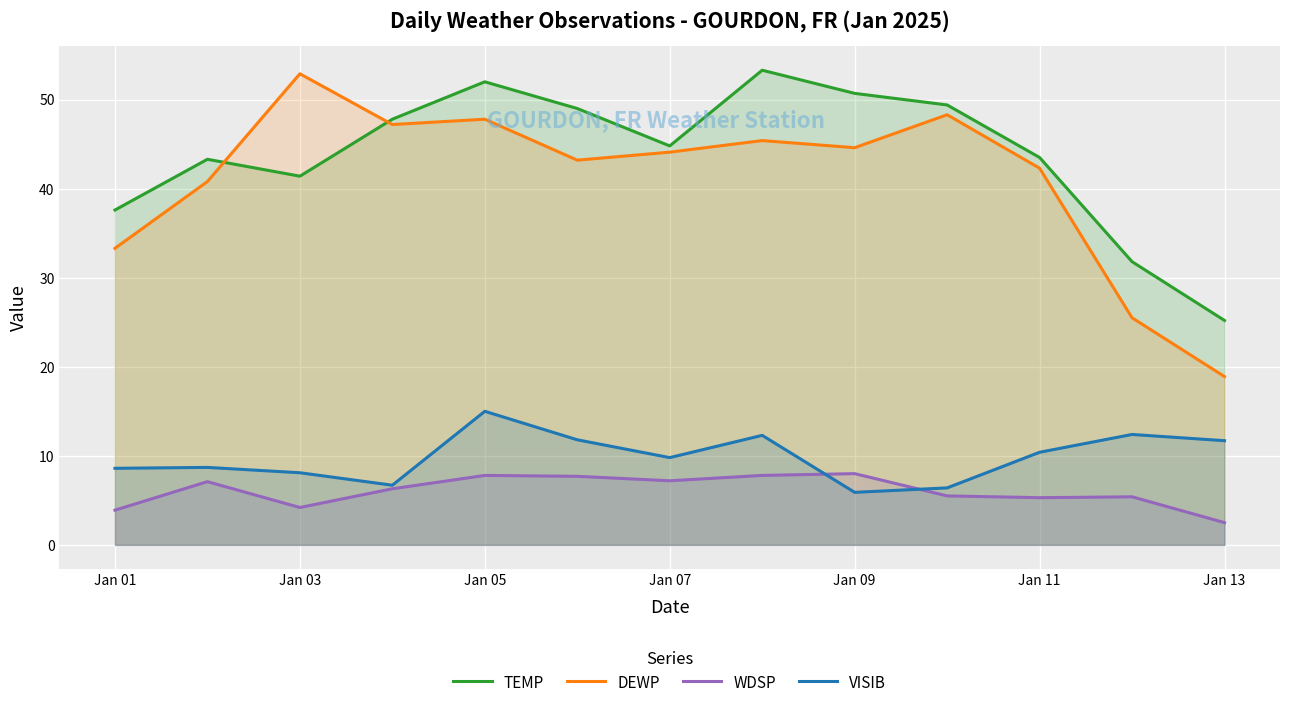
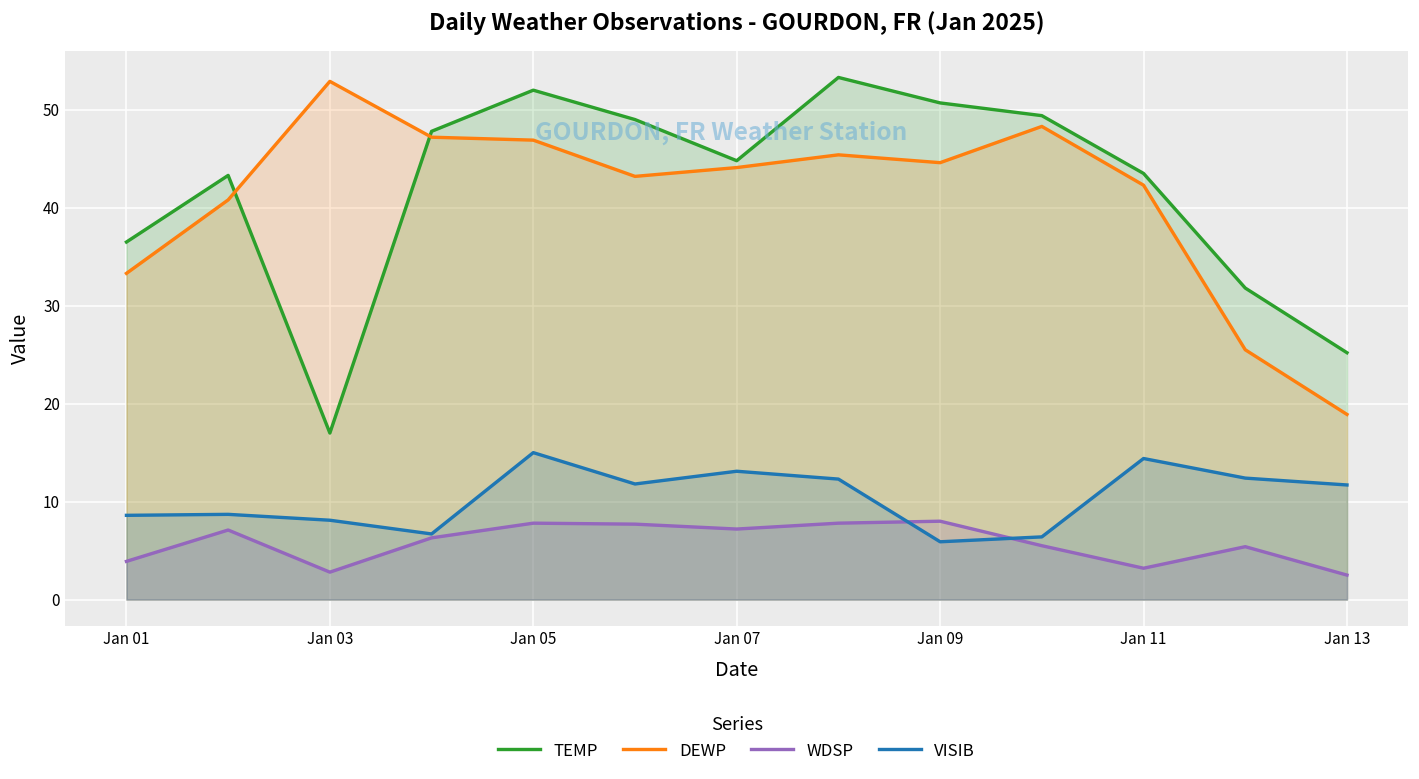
TEMP, Jan 01: 38 -> 37
TEMP, Jan 03: 41 -> 17
WDSP, Jan 03: 4 -> 3
DEWP, Jan 05: 48 -> 47
VISIB, Jan 07: 10 -> 13
WDSP, Jan 11: 5 -> 3
VISIB, Jan 11: 10 -> 14
